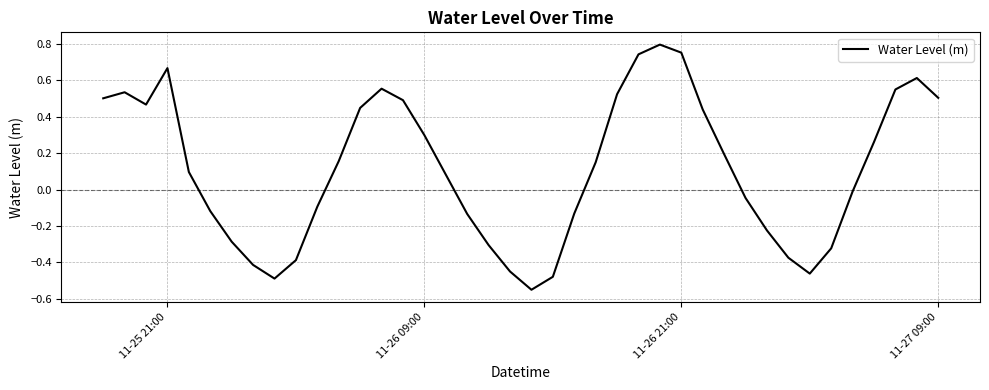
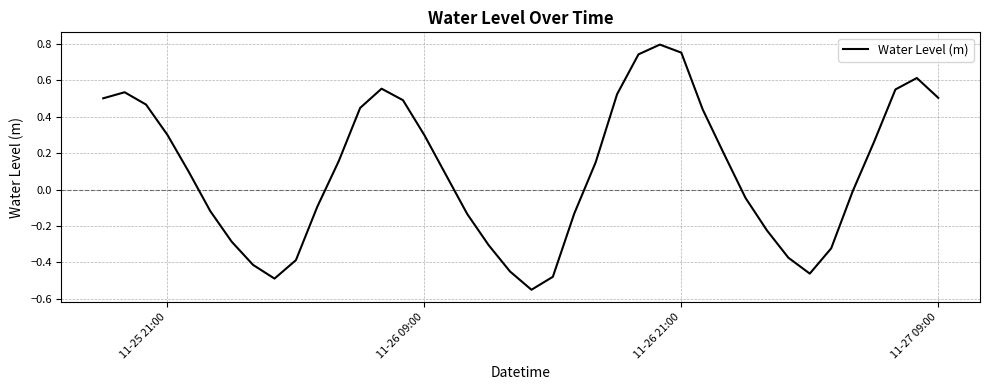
11-25 21:00: 0.67 -> 0.30
